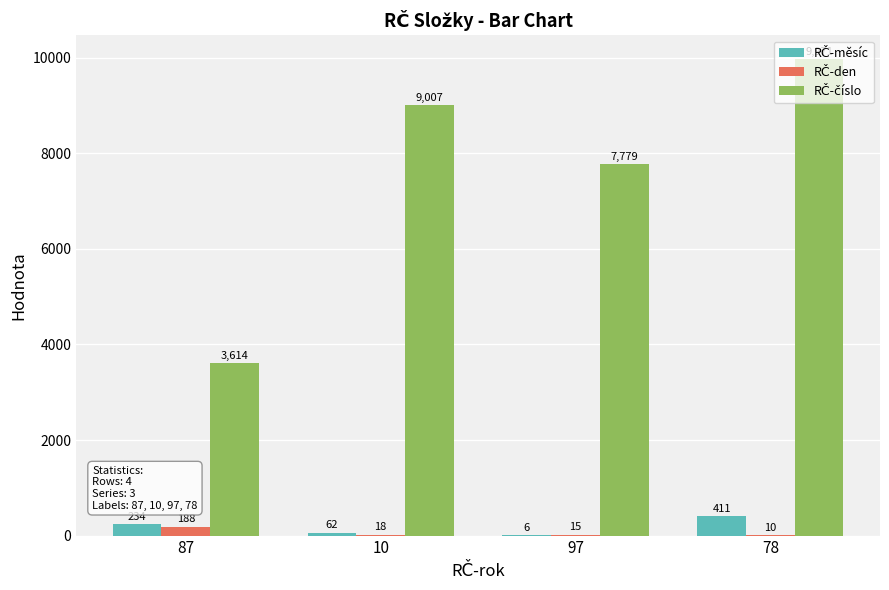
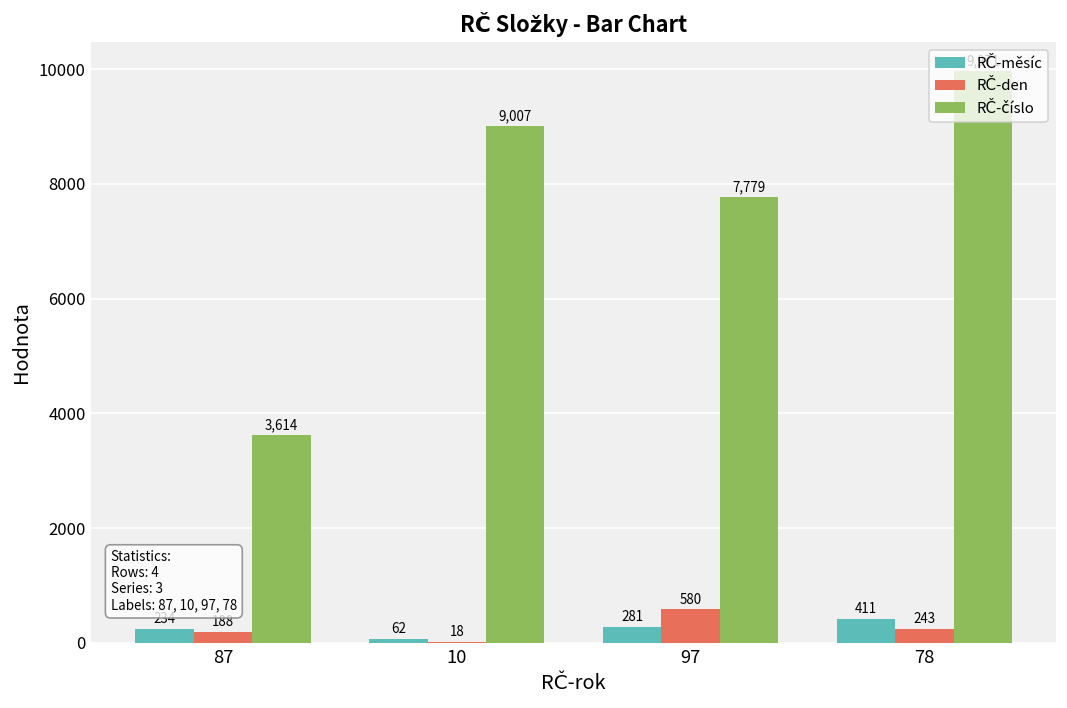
RČ-měsíc, 97: 6 -> 281
RČ-den, 97: 15 -> 580
RČ-den, 78: 10 -> 243
